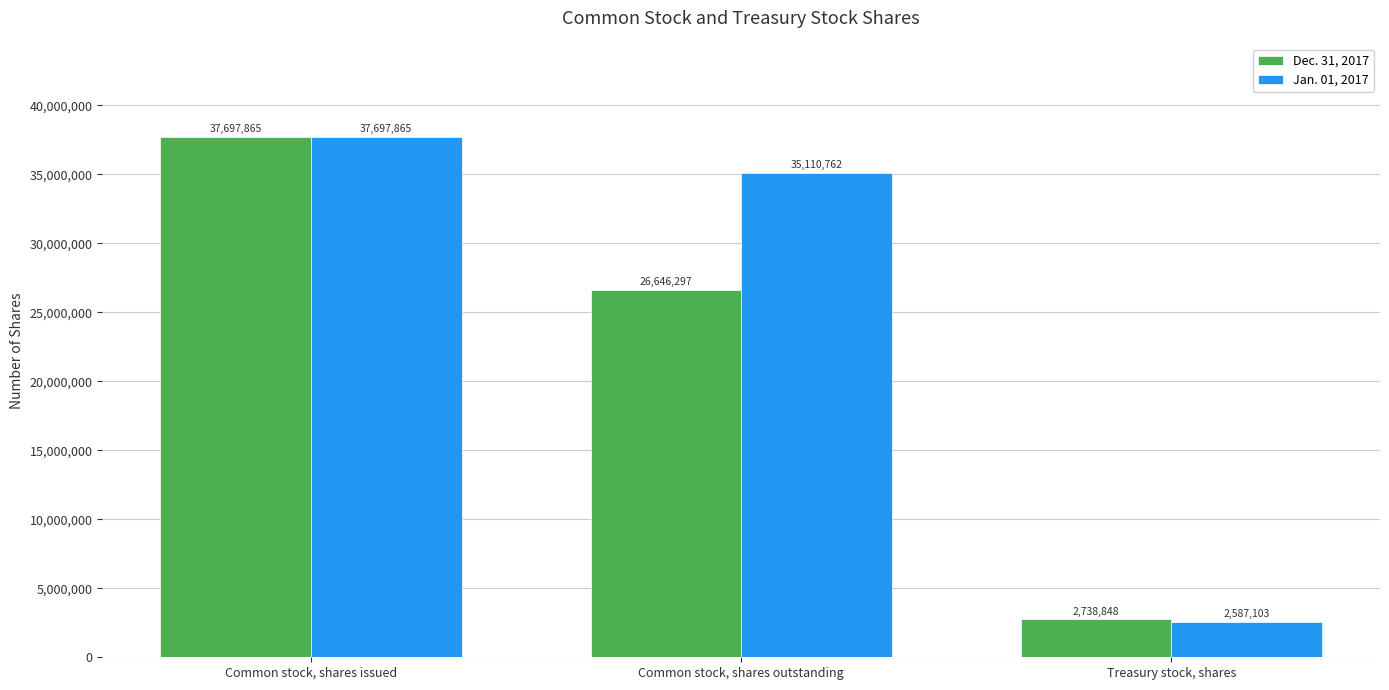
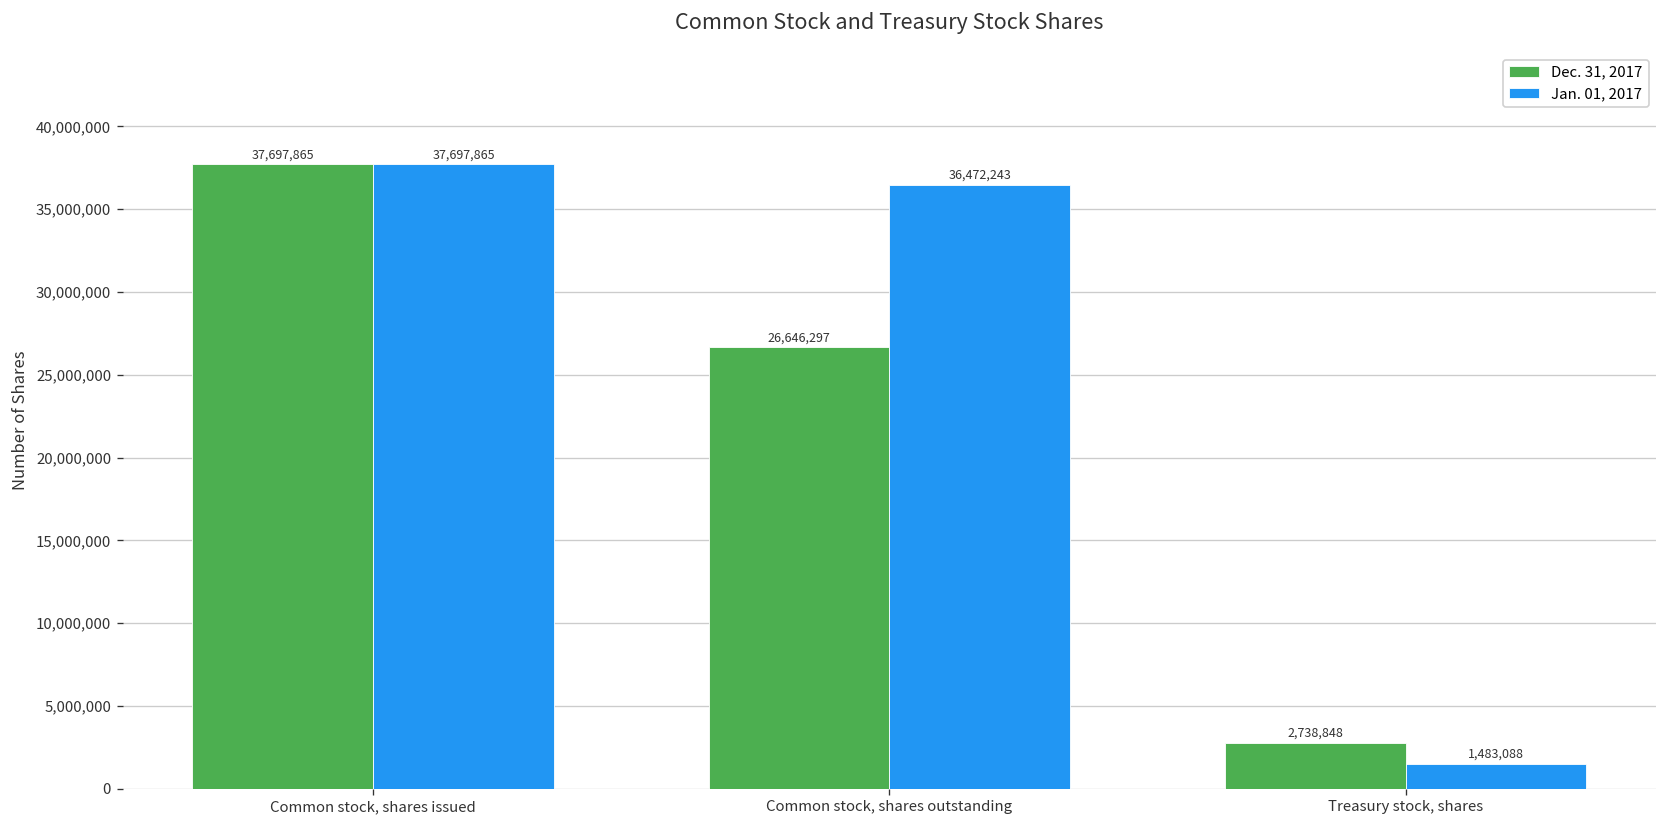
Jan. 01, 2017, Common stock, shares outstanding: 35,110,762 -> 36,472,243
Jan. 01, 2017, Treasury stock, shares: 2,587,103 -> 1,483,088
